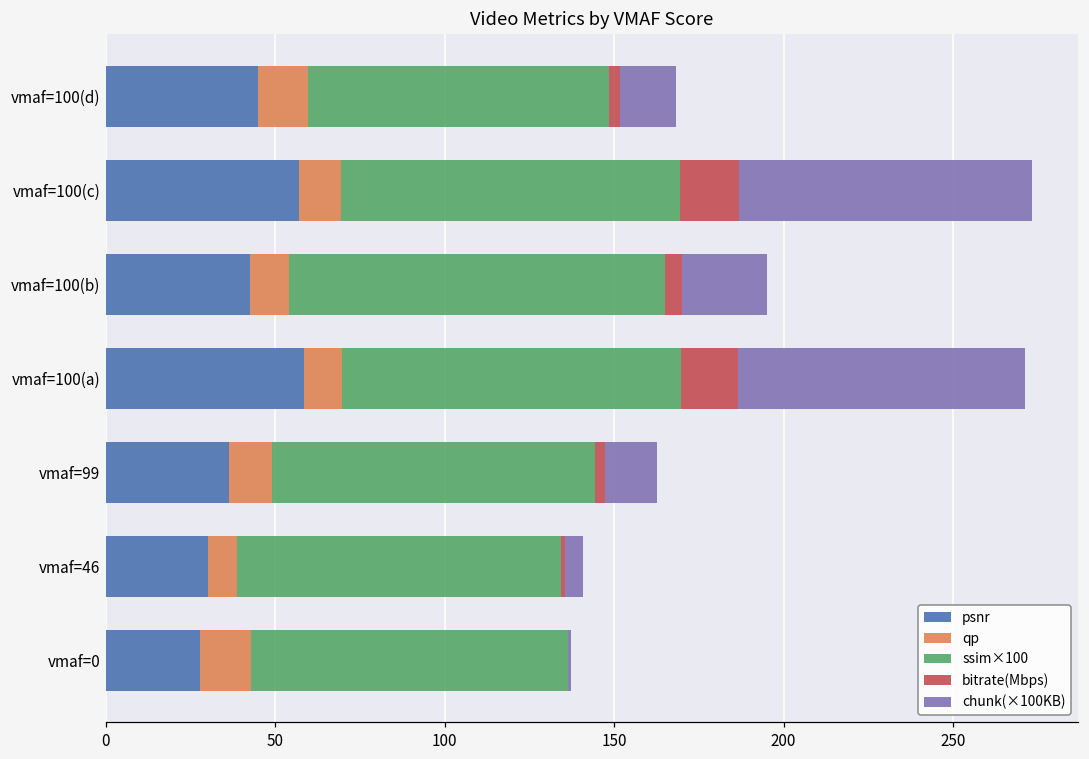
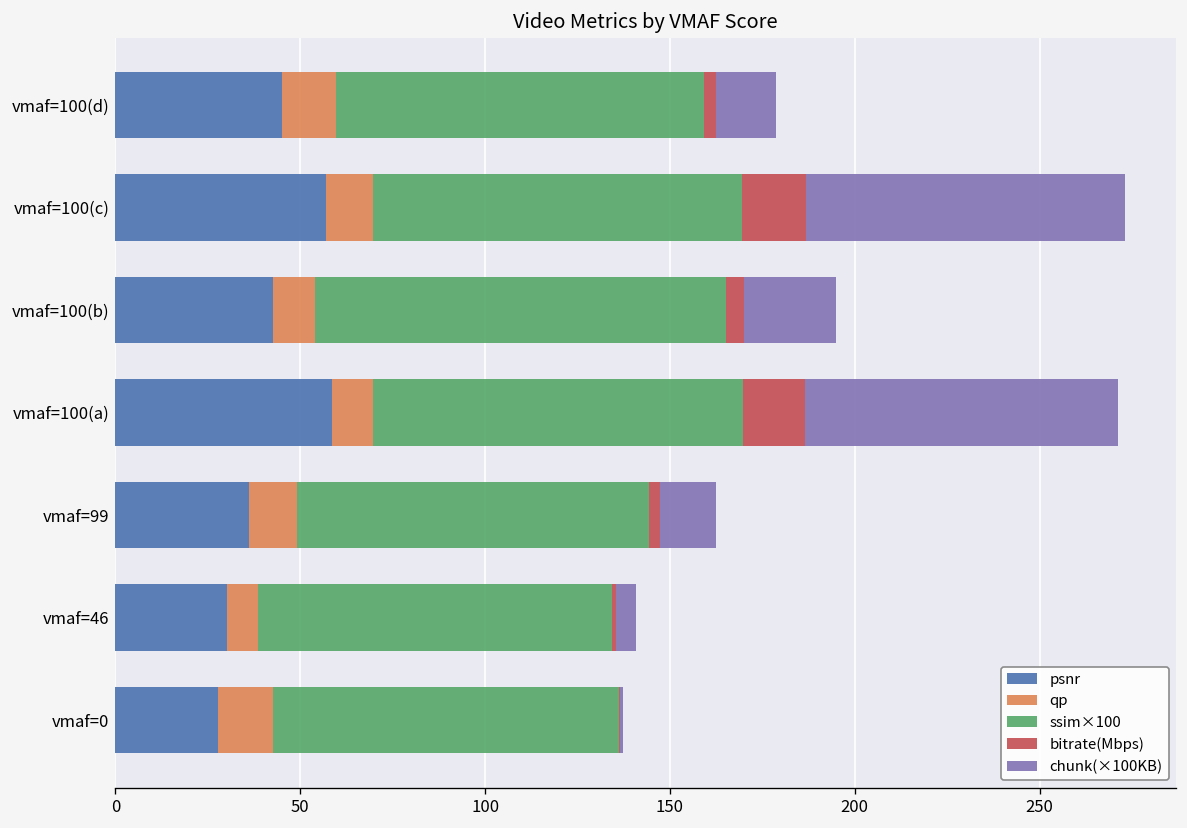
ssim×100, vmaf=100(d): 89 -> 100
